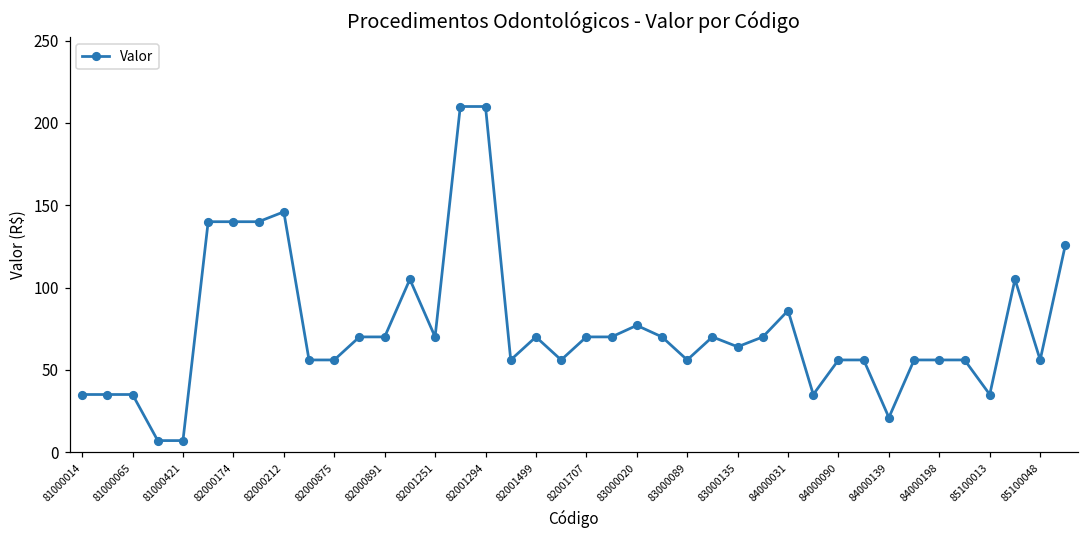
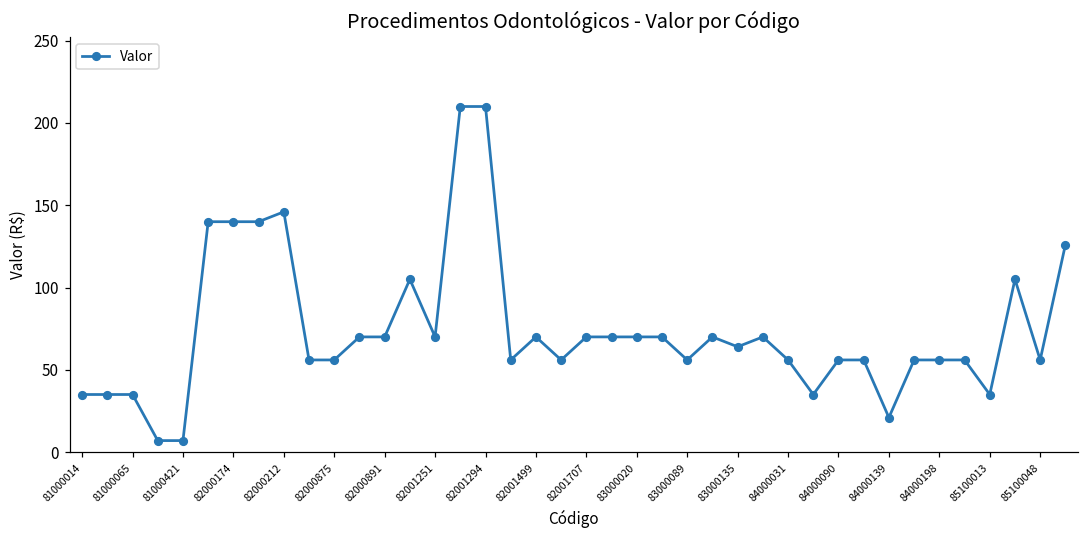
83000020: 77 -> 70
84000031: 86 -> 56
